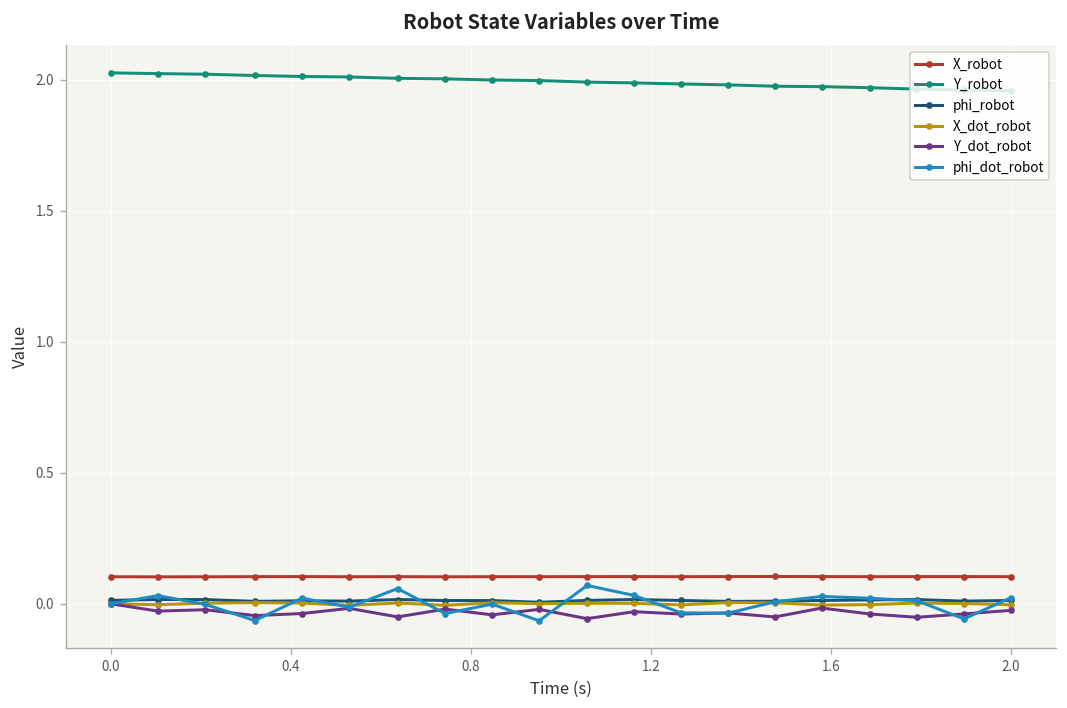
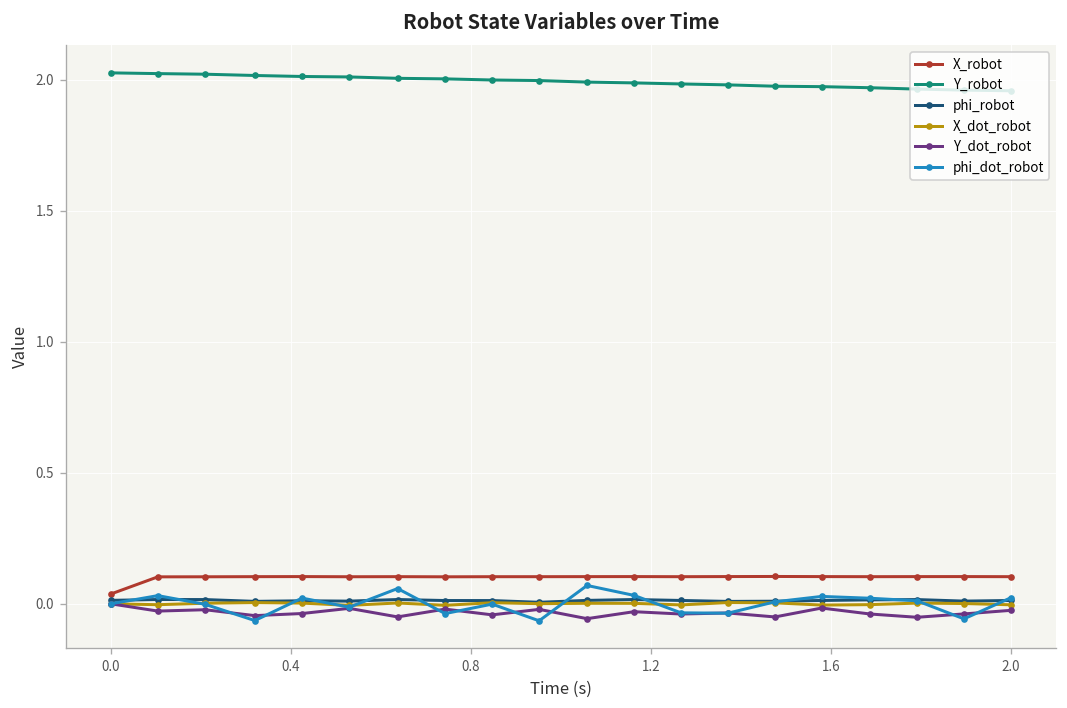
X_robot, 0.0: 0.10 -> 0.04
